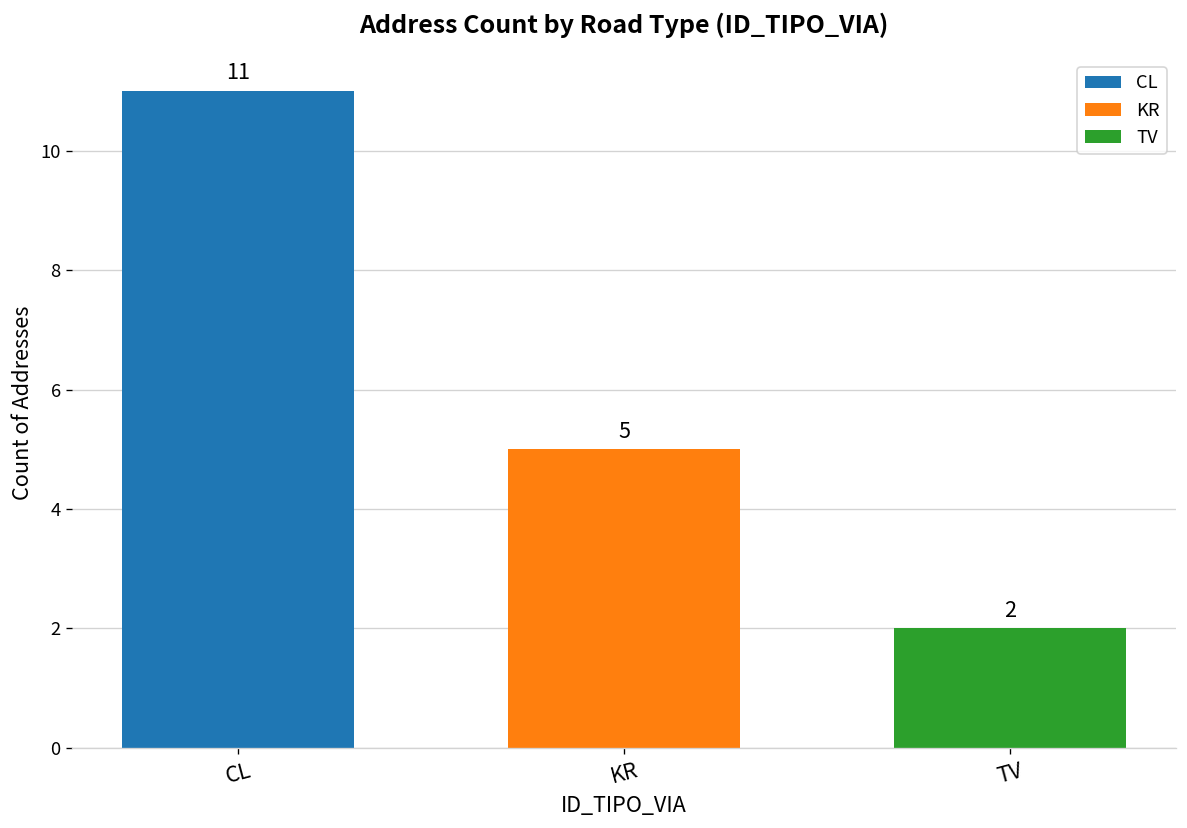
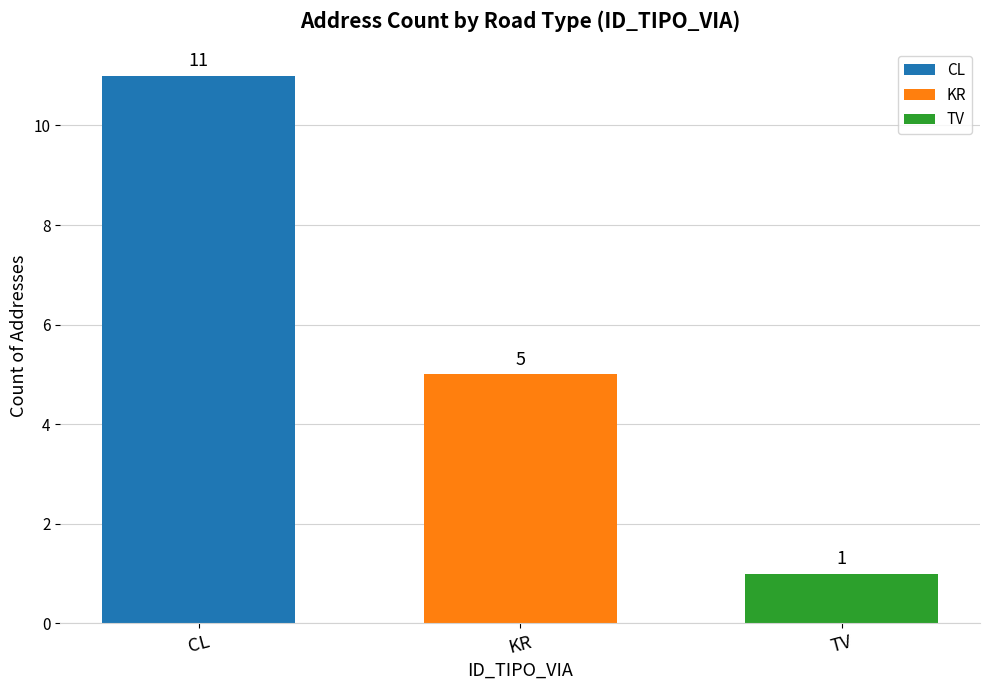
TV: 2 -> 1
